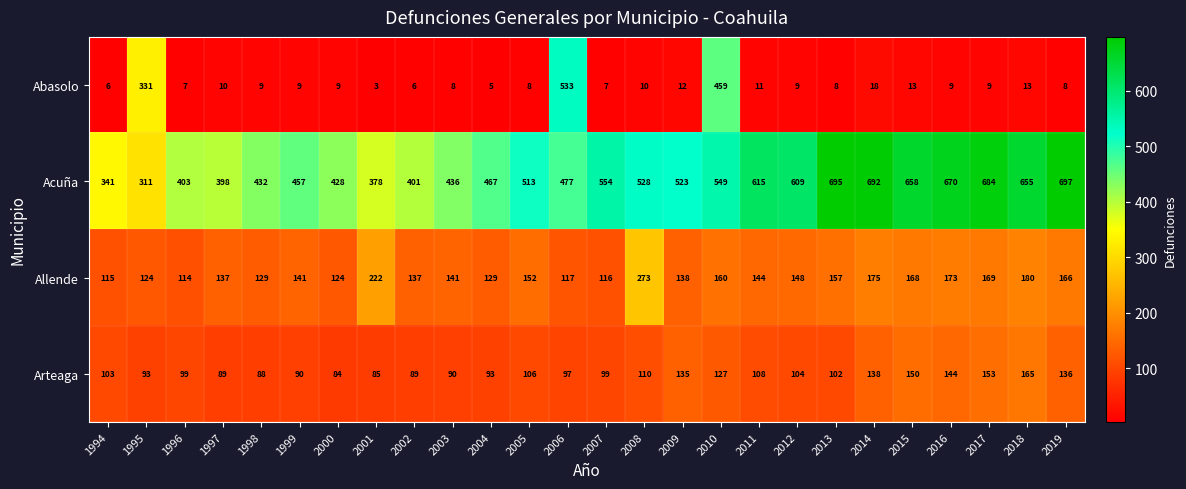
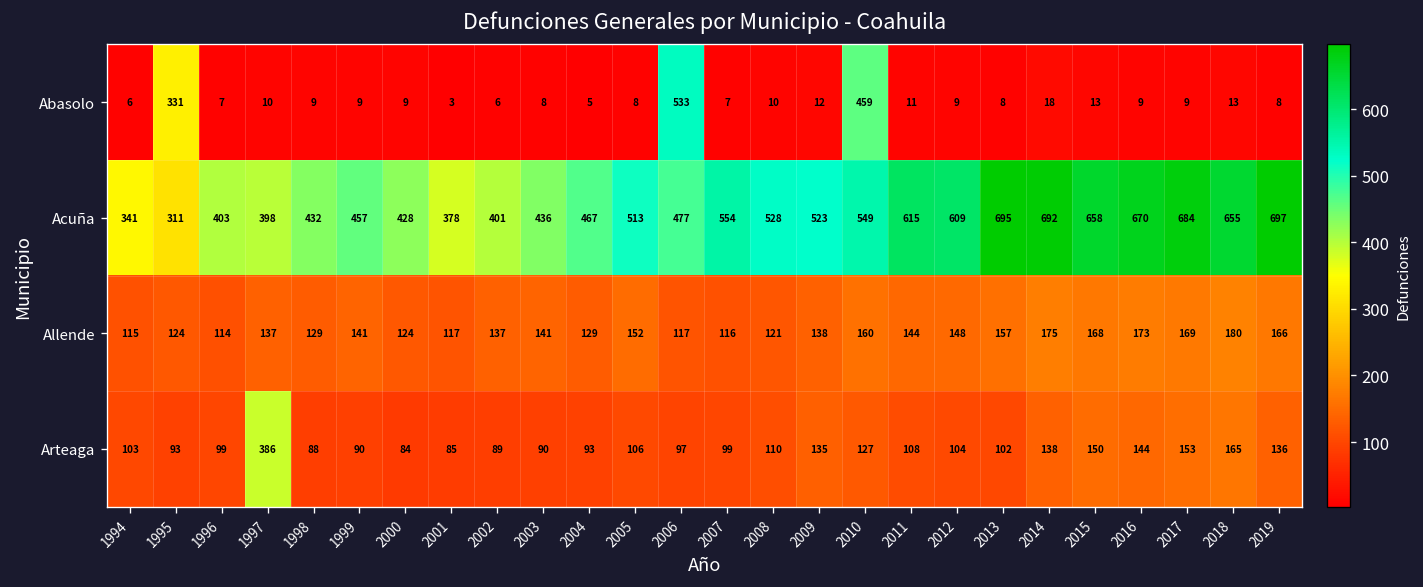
Allende, 2001: 222 -> 117
Allende, 2008: 273 -> 121
Arteaga, 1997: 89 -> 386
